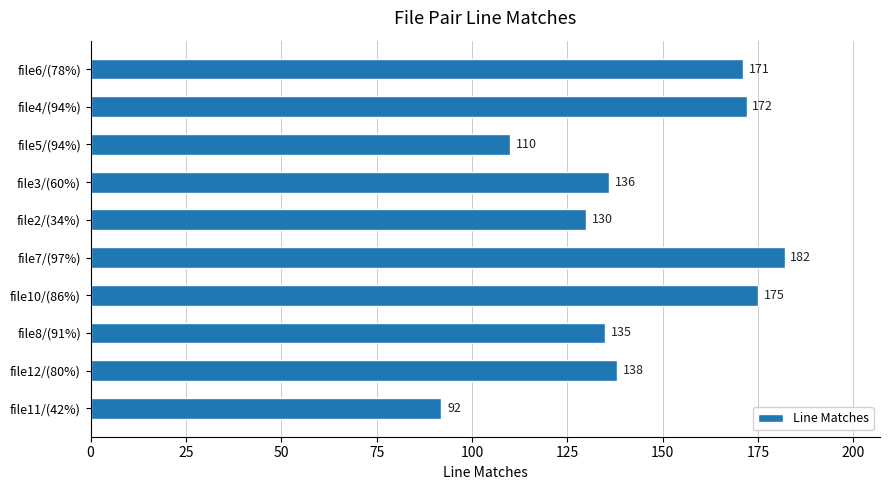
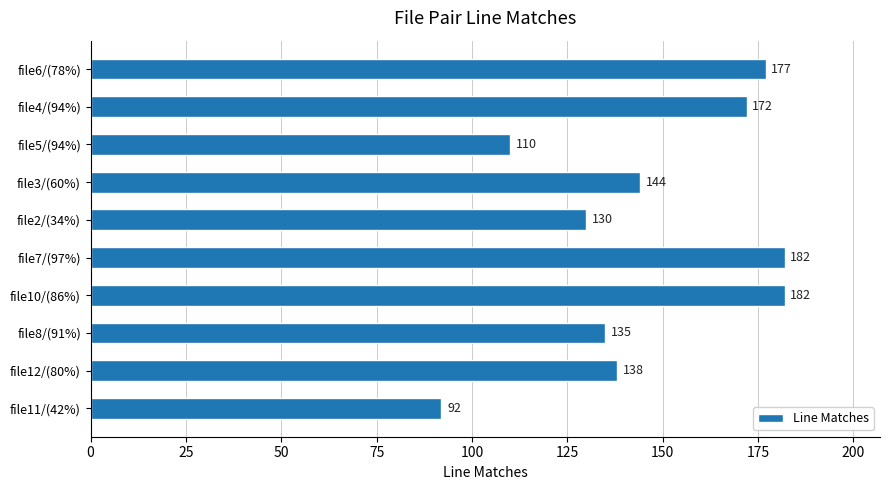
file6/(78%): 171 -> 177
file3/(60%): 136 -> 144
file10/(86%): 175 -> 182
